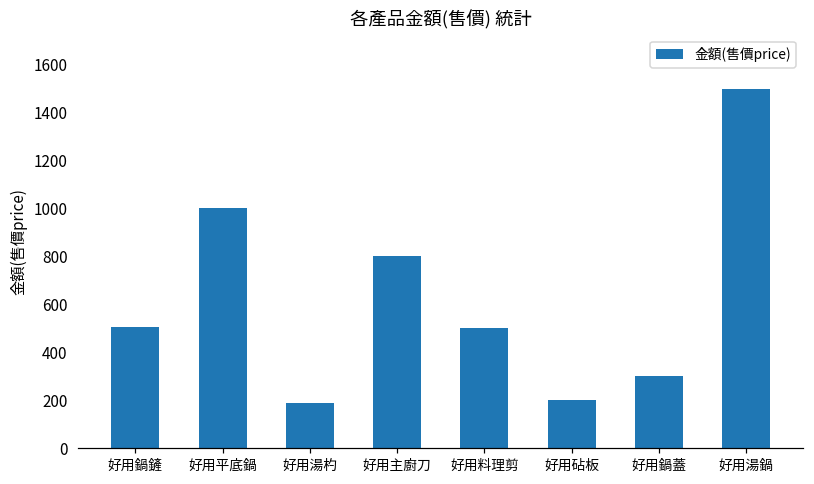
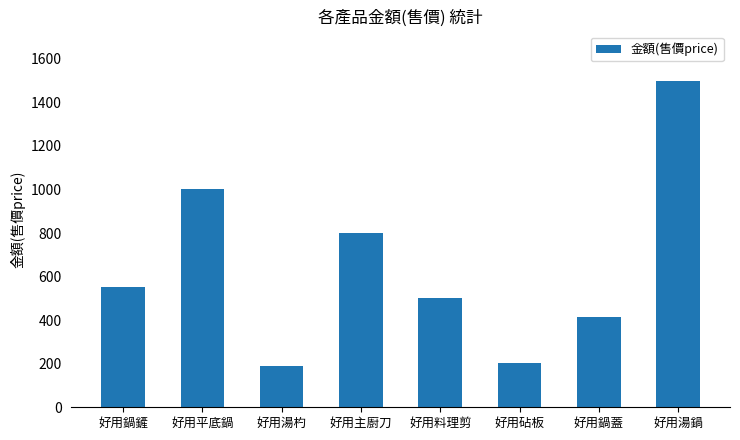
好用鍋鏟: 510 -> 550
好用鍋蓋: 300 -> 420
